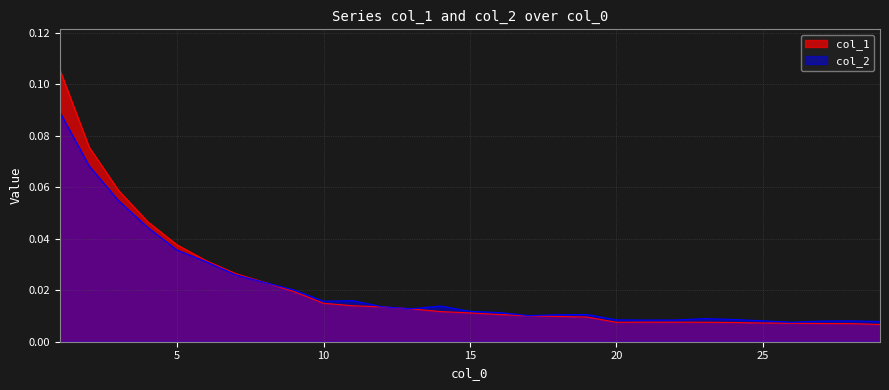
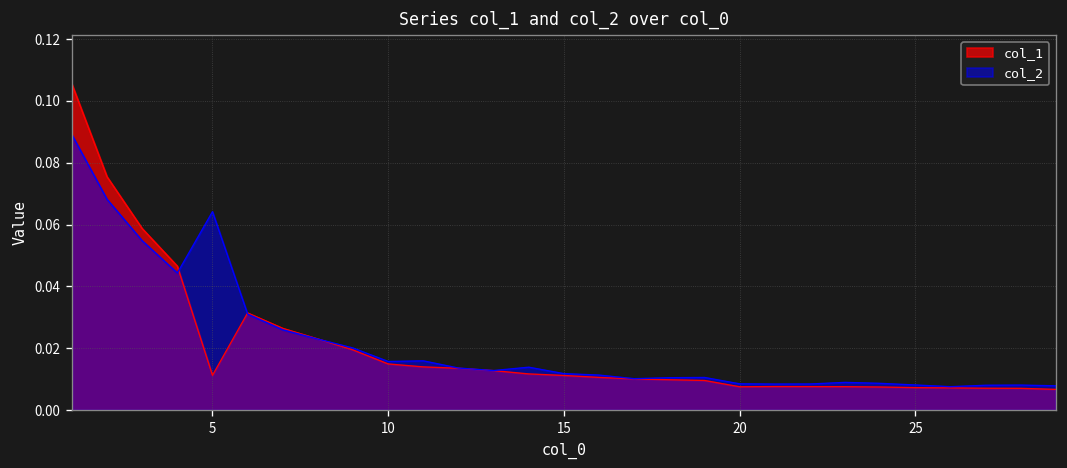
col_1, 5: 0.038 -> 0.011
col_2, 5: 0.036 -> 0.064
